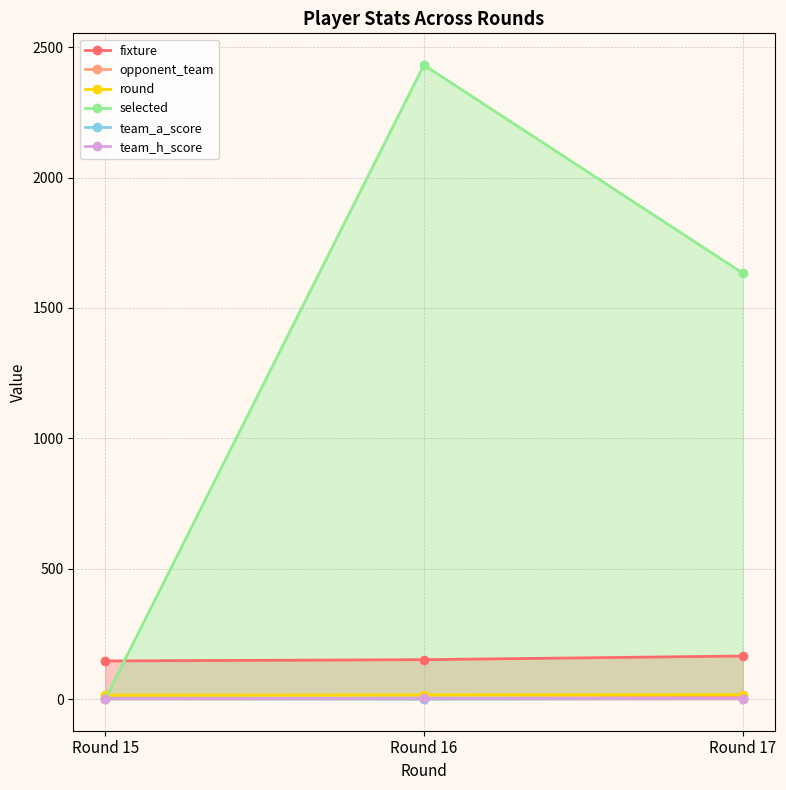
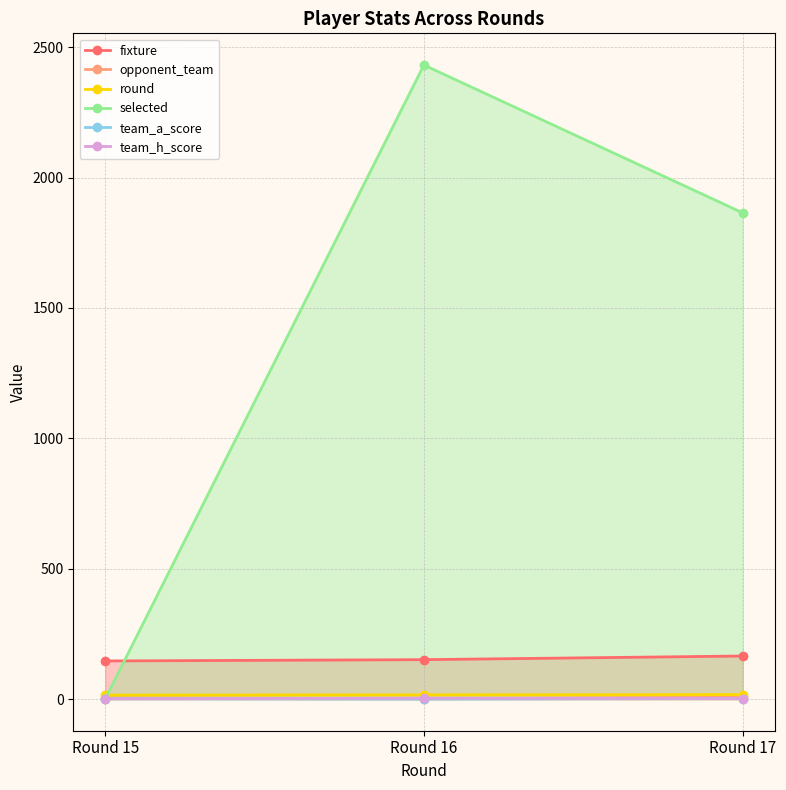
selected, Round 17: 1630 -> 1870
